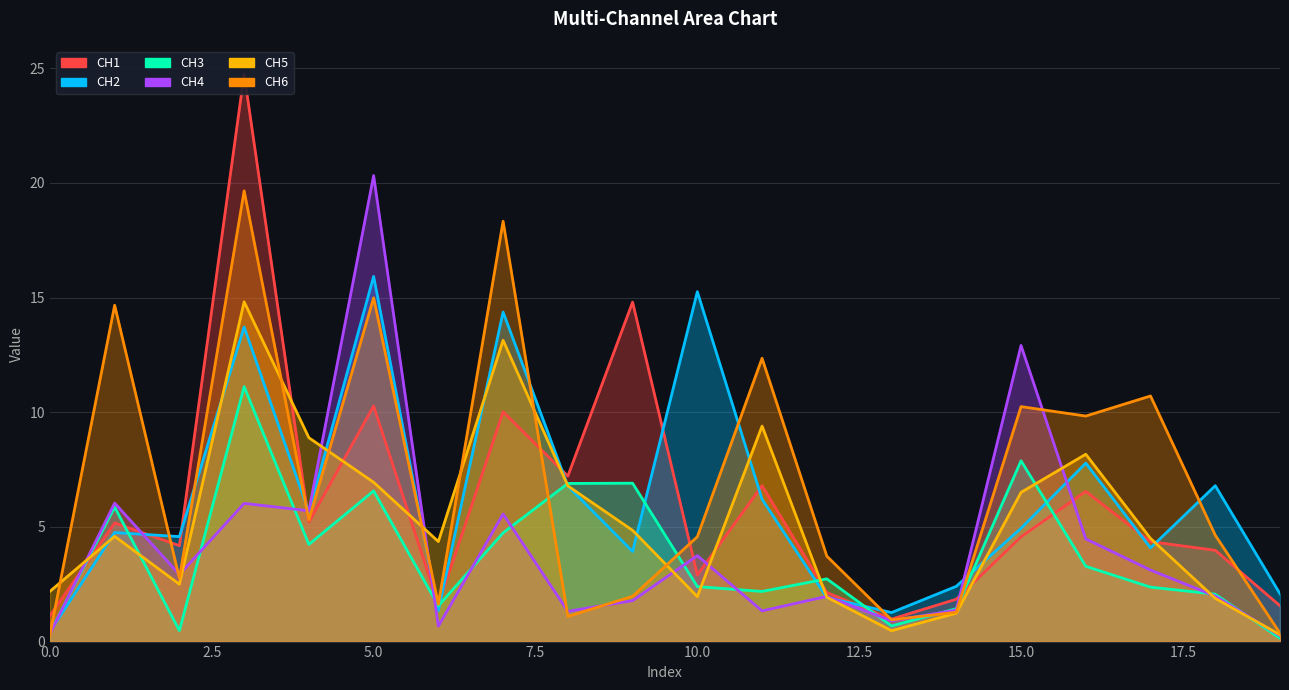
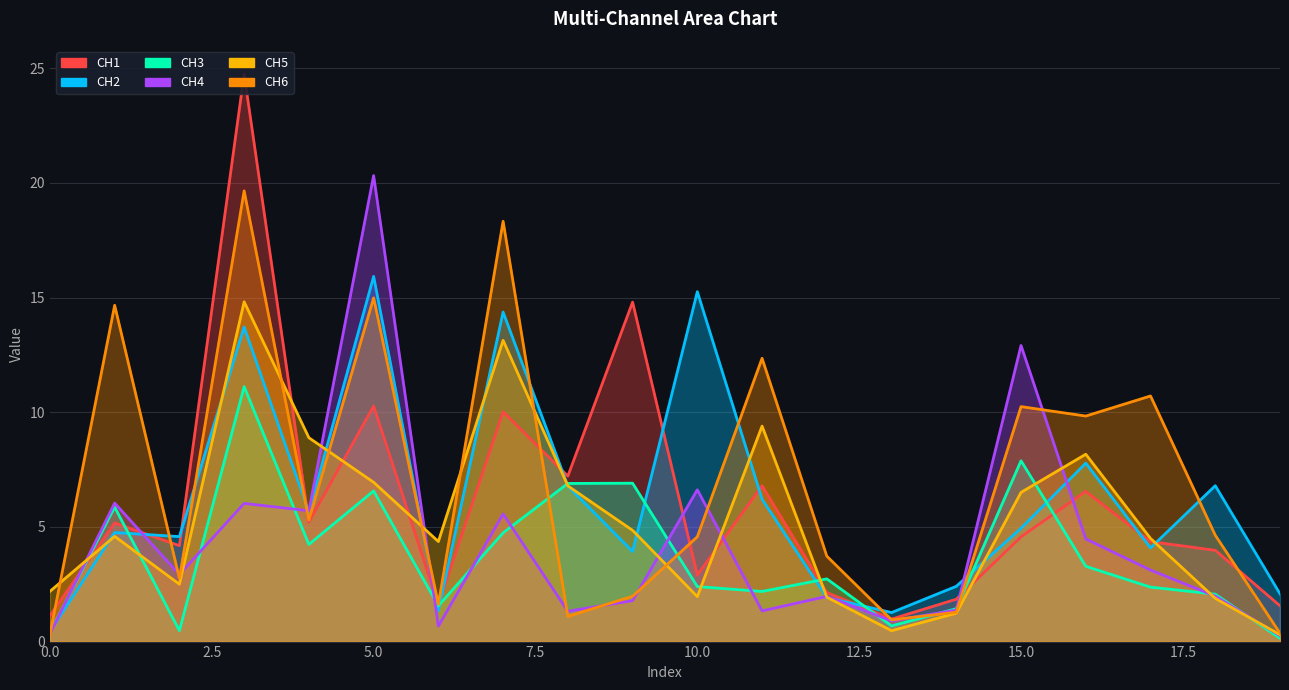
CH4, 10.0: 3.7 -> 6.6
